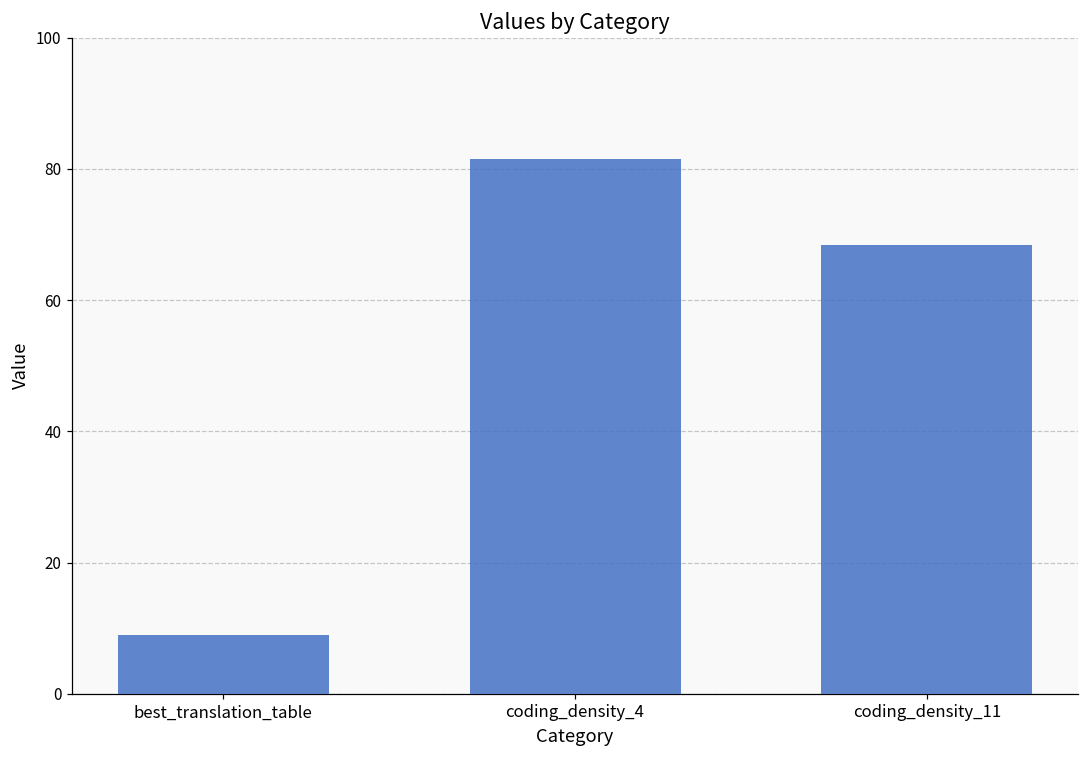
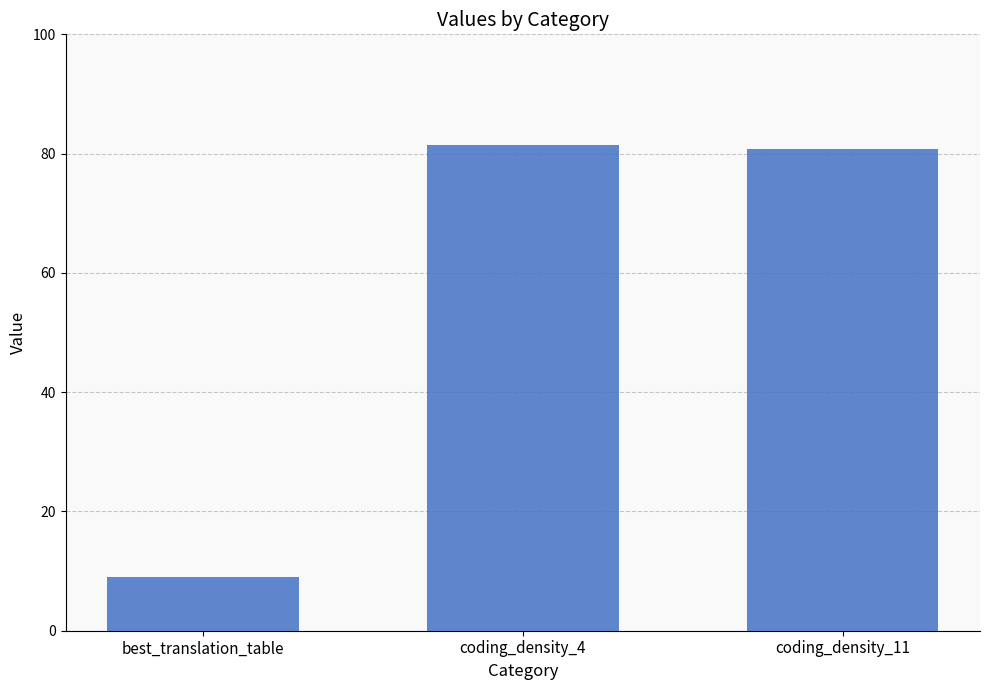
coding_density_11: 68 -> 81
